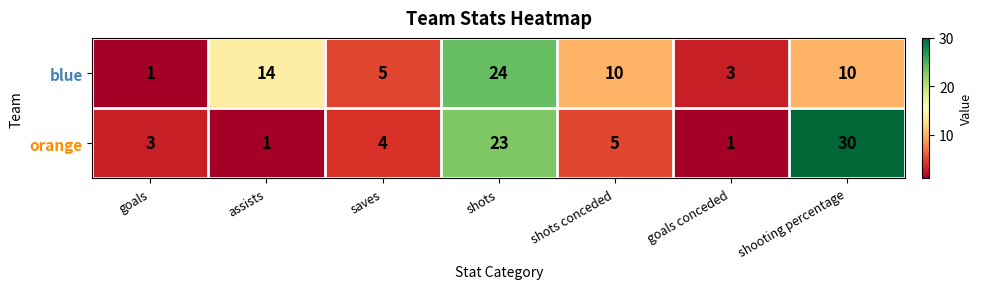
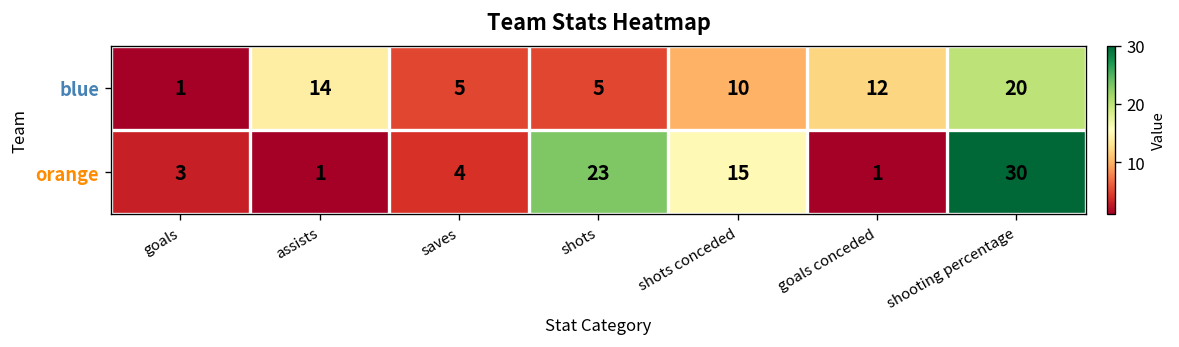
blue, shots: 24 -> 5
blue, goals conceded: 3 -> 12
blue, shooting percentage: 10 -> 20
orange, shots conceded: 5 -> 15
